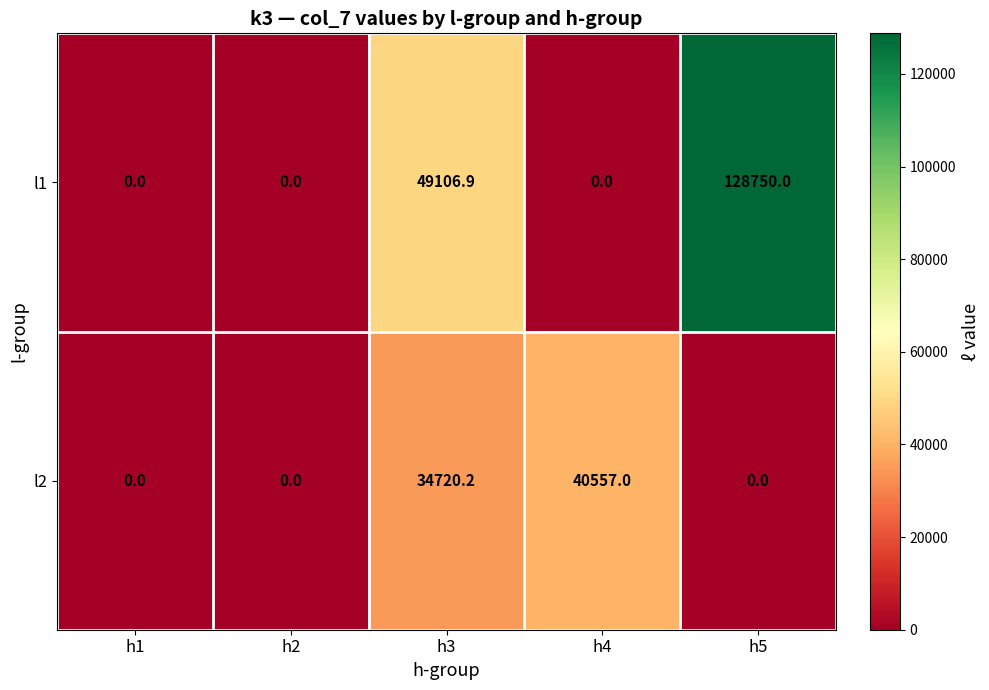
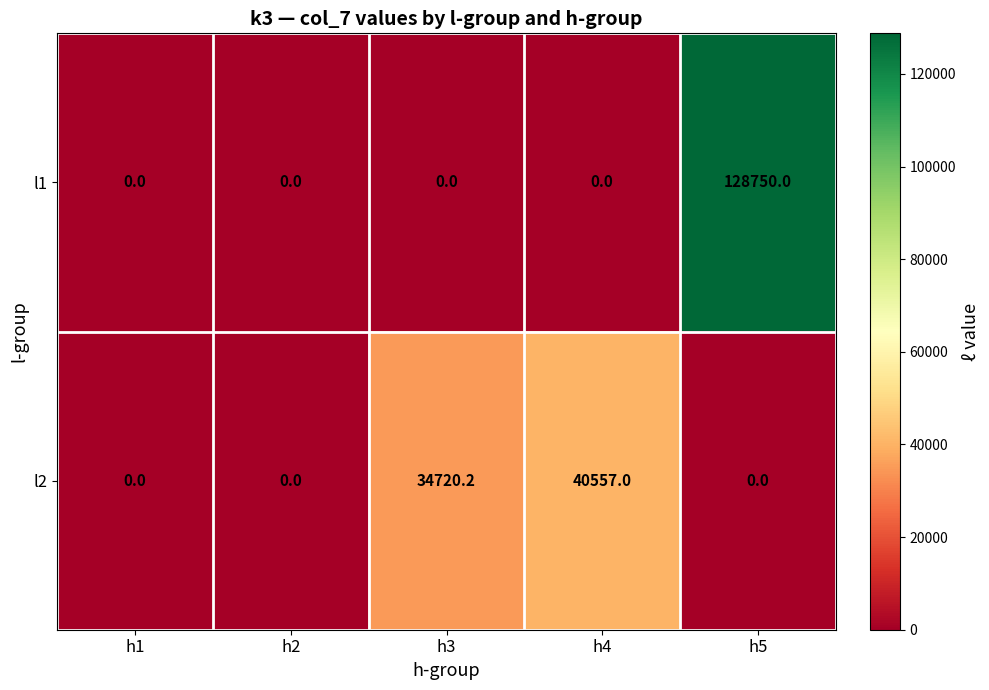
l1, h3: 49106.9 -> 0.0
